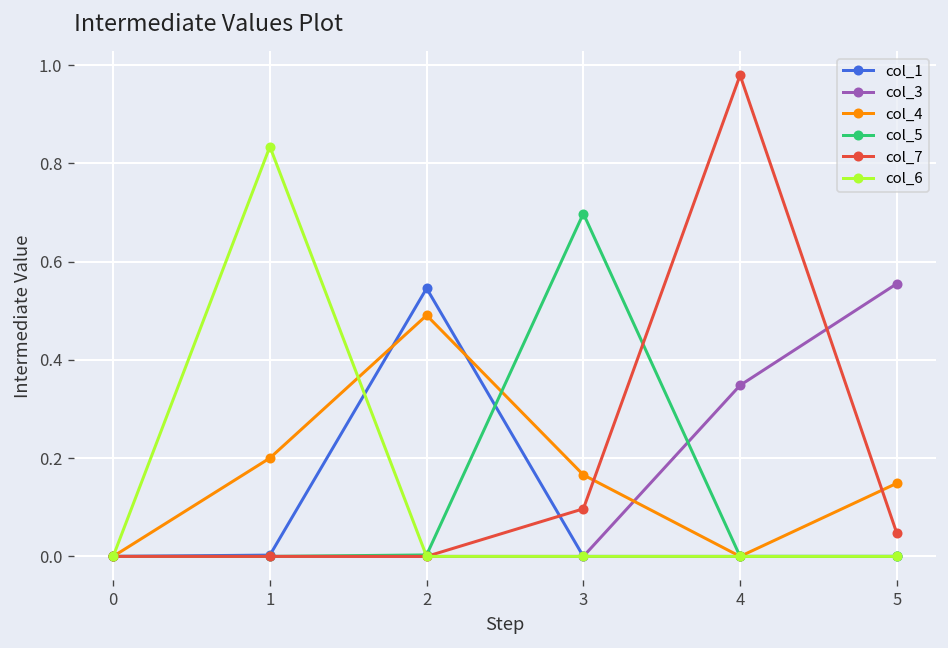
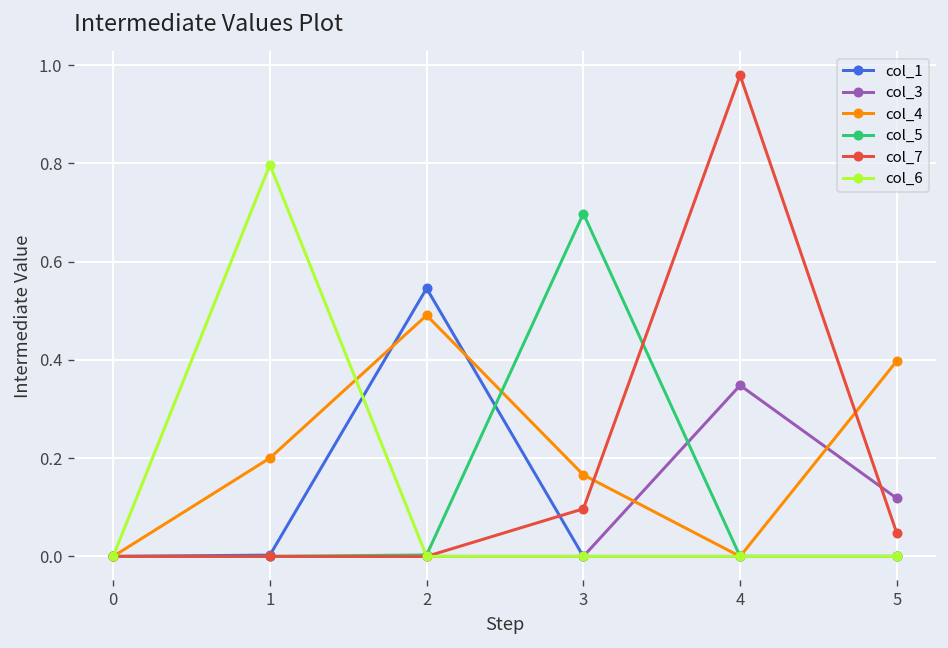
col_6, 1: 0.83 -> 0.80
col_3, 5: 0.55 -> 0.12
col_4, 5: 0.15 -> 0.40
